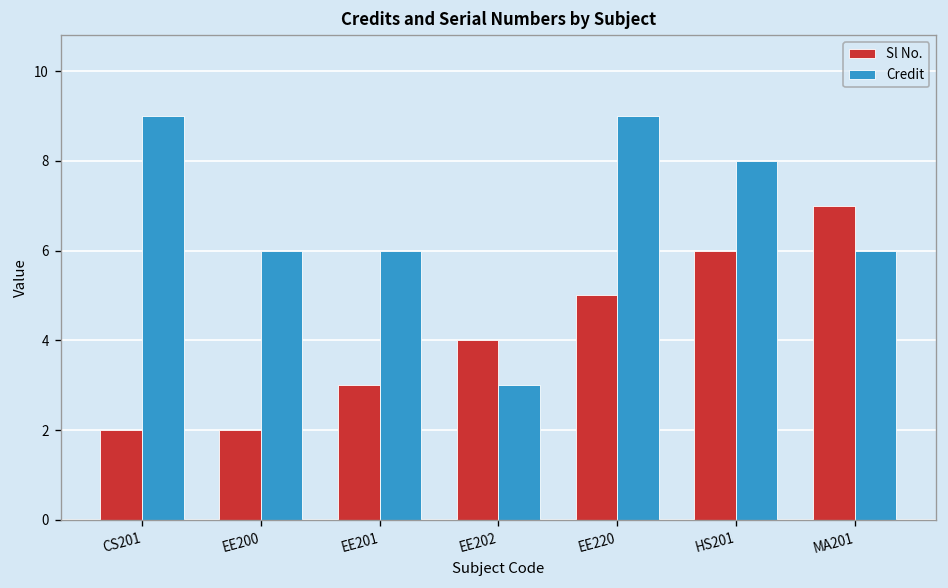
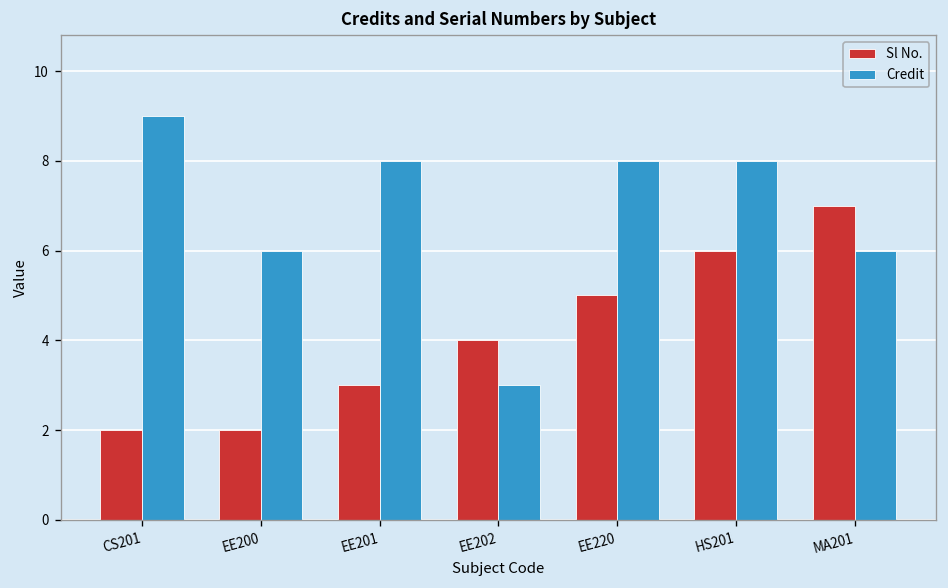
Credit, EE201: 6 -> 8
Credit, EE220: 9 -> 8
